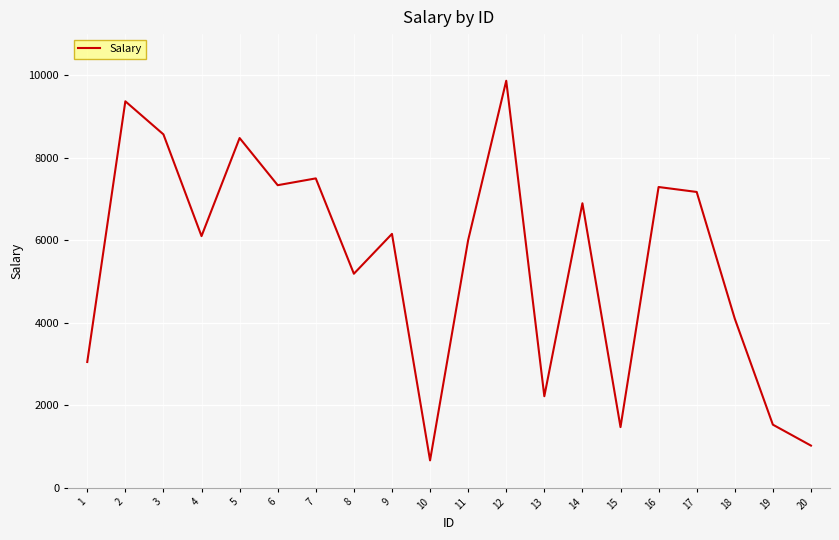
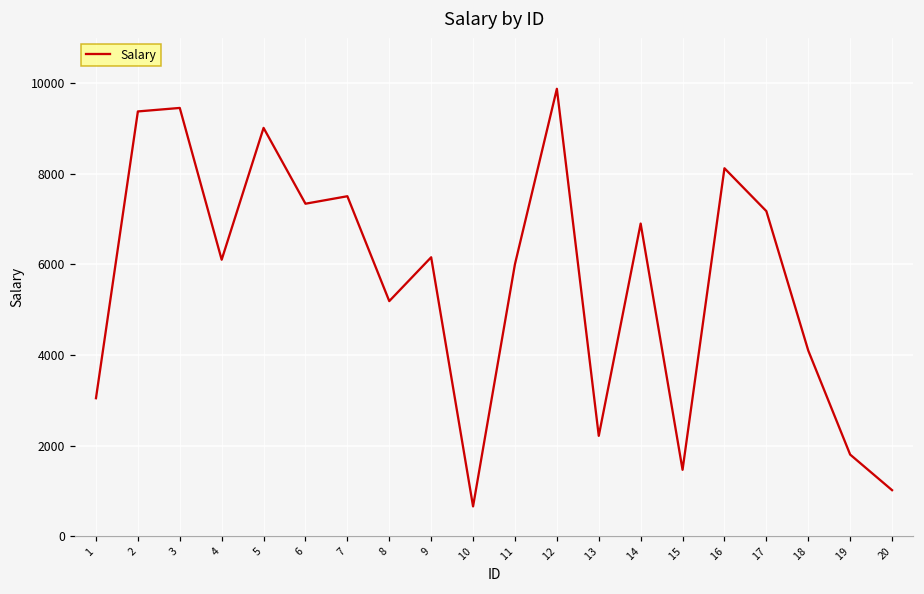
3: 8600 -> 9400
5: 8500 -> 9000
16: 7300 -> 8100
19: 1500 -> 1800
